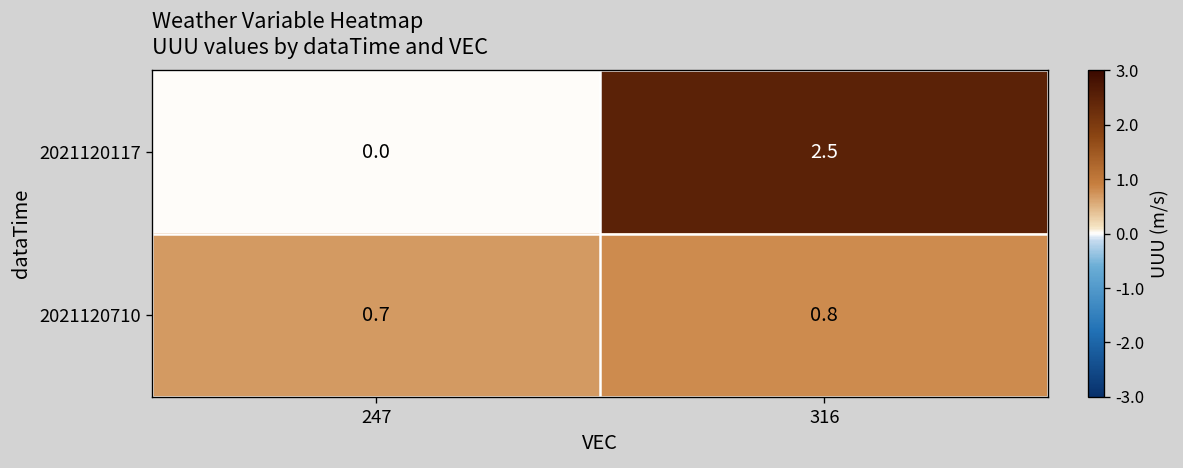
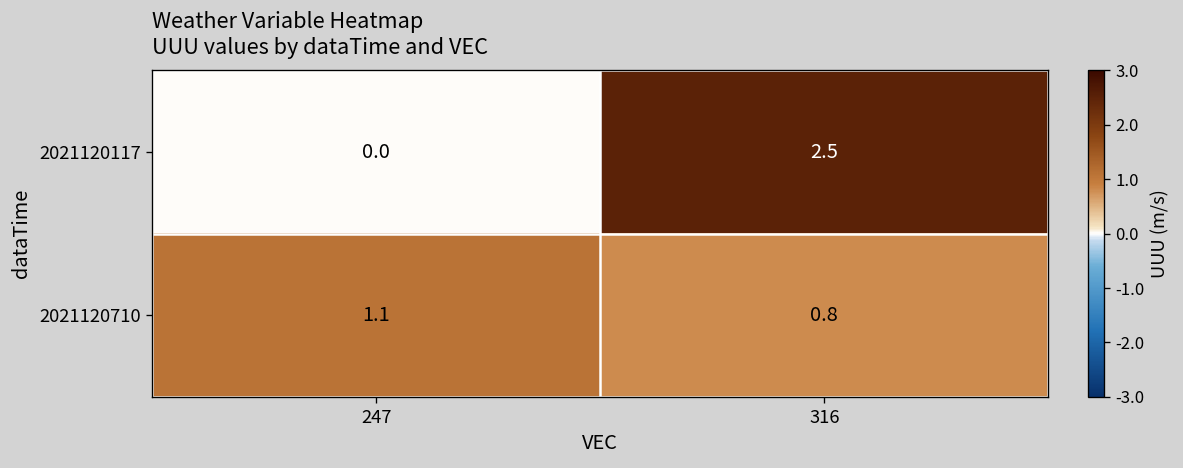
2021120710, 247: 0.7 -> 1.1
